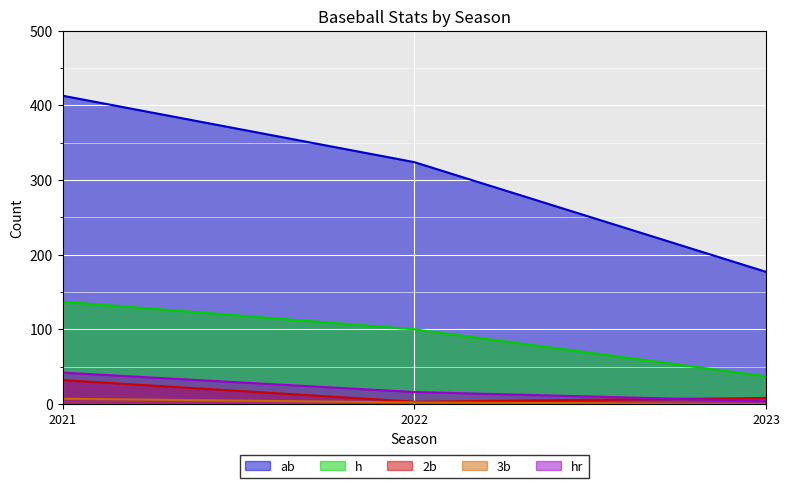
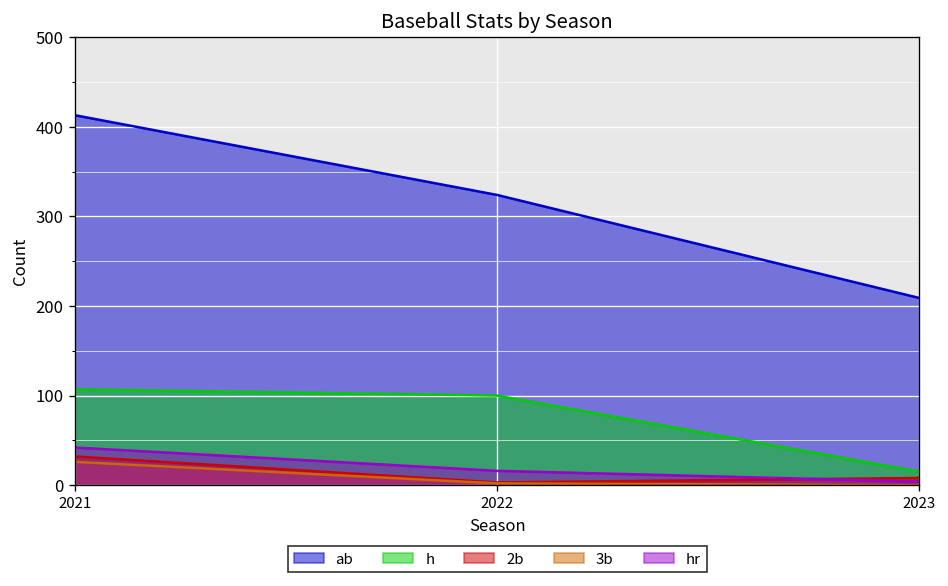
h, 2021: 140 -> 110
3b, 2021: 10 -> 30
ab, 2023: 180 -> 210
h, 2023: 40 -> 20
